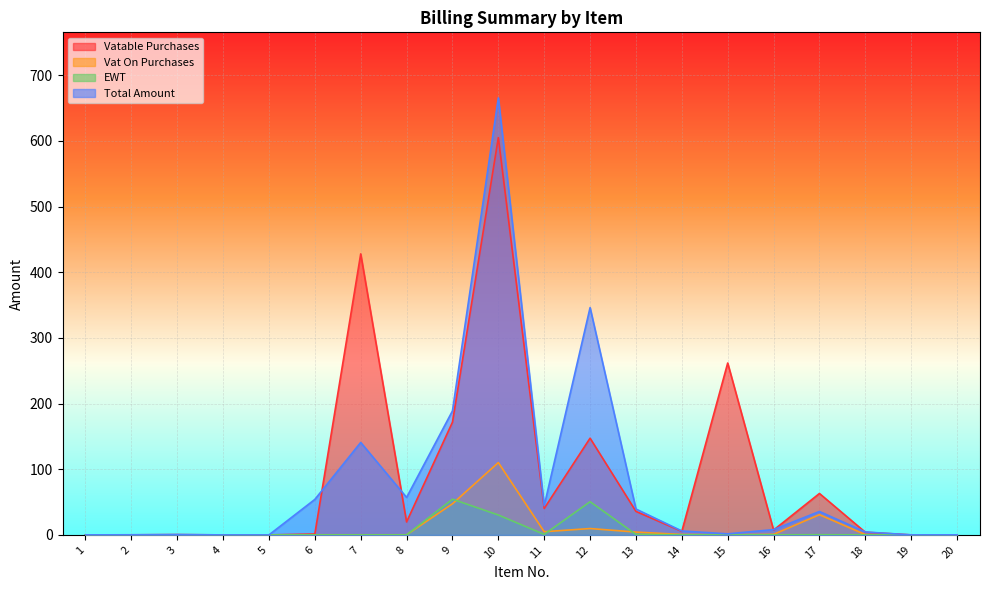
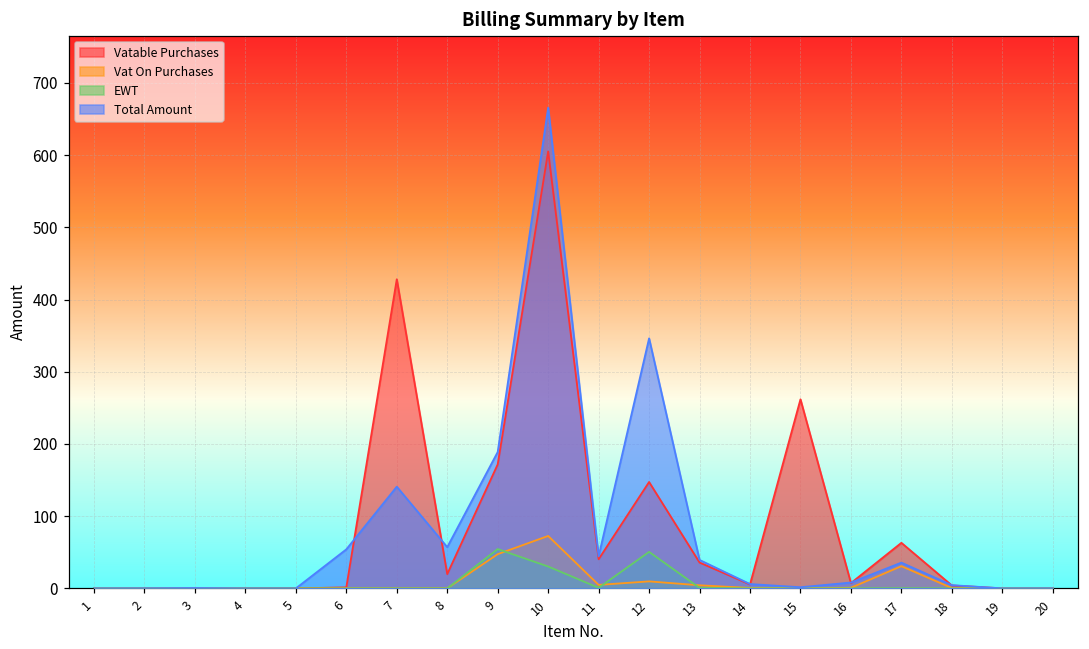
Vat On Purchases, 10: 110 -> 70
